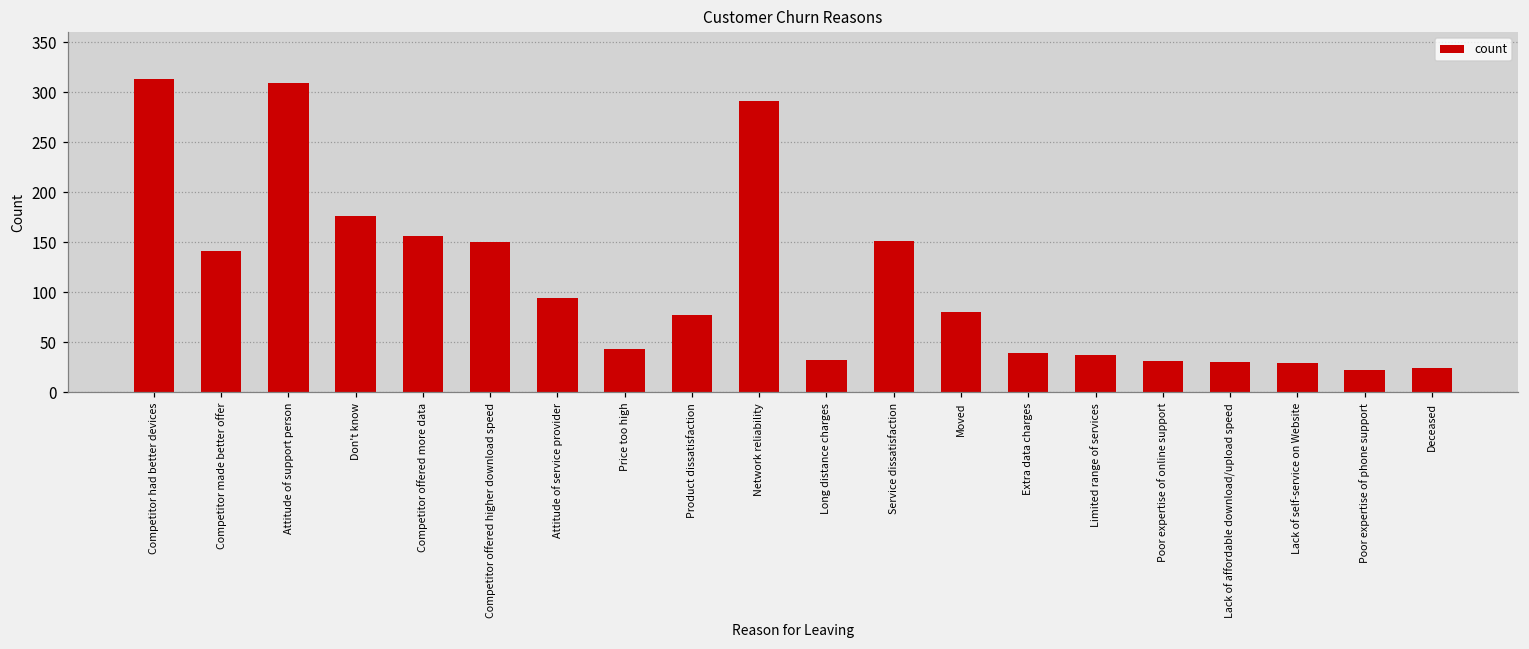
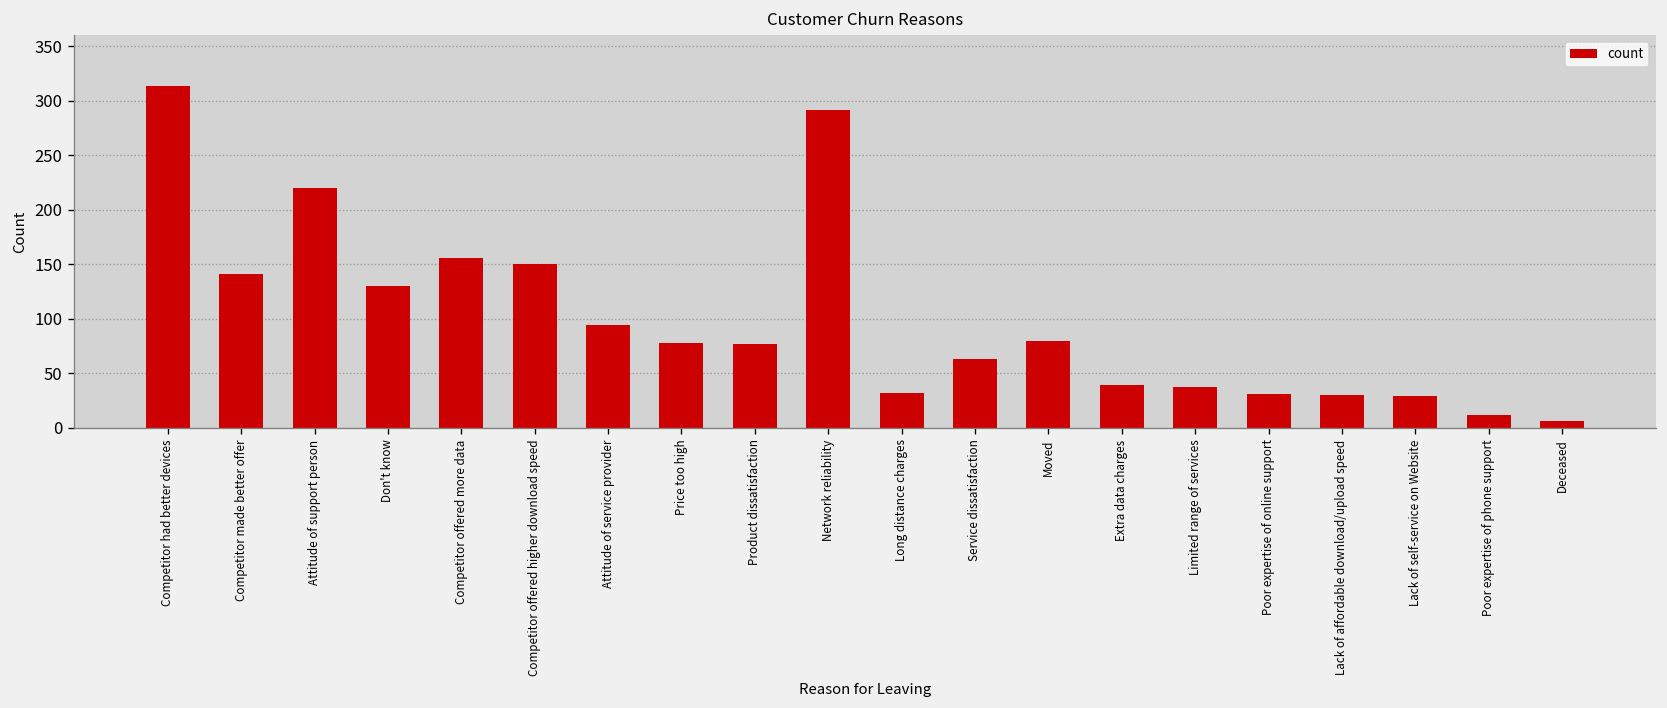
Attitude of support person: 310 -> 220
Don't know: 180 -> 130
Price too high: 40 -> 80
Service dissatisfaction: 150 -> 60
Poor expertise of phone support: 20 -> 10
Deceased: 20 -> 10
